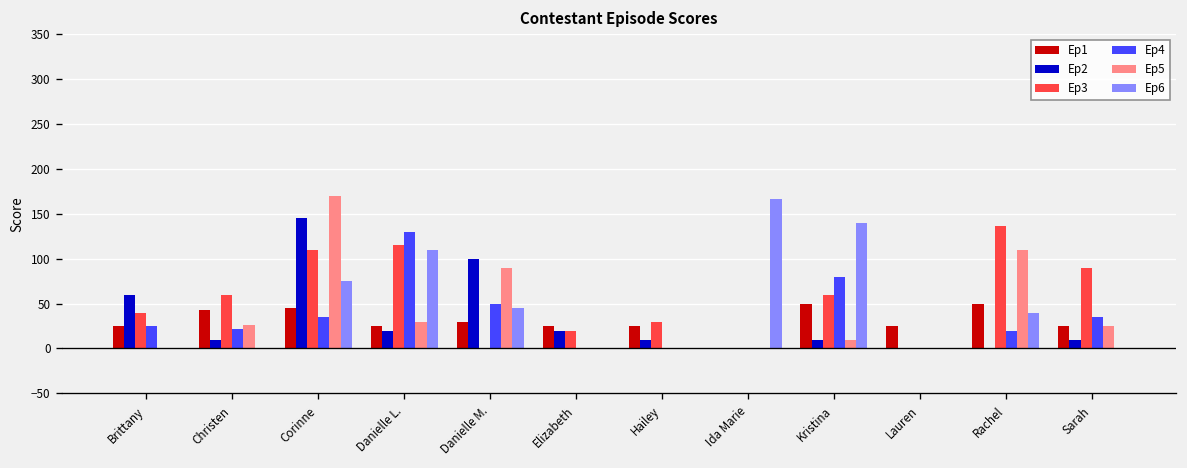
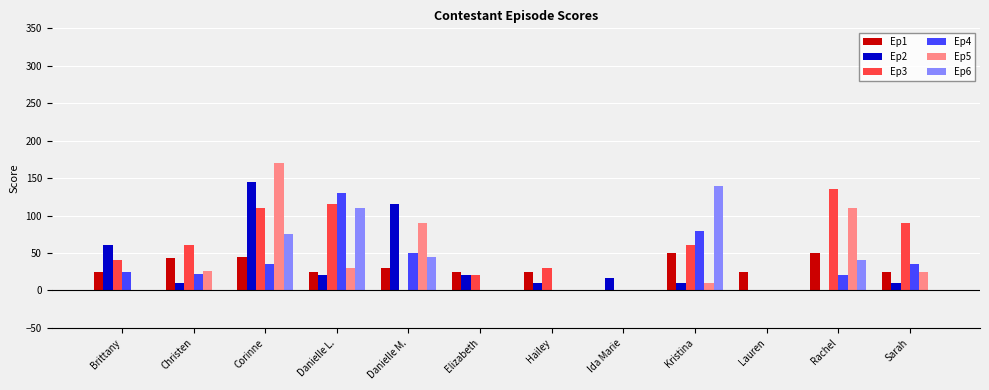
Ep2, Danielle M.: 100 -> 120
Ep2, Ida Marie: 0 -> 20
Ep6, Ida Marie: 170 -> 0
